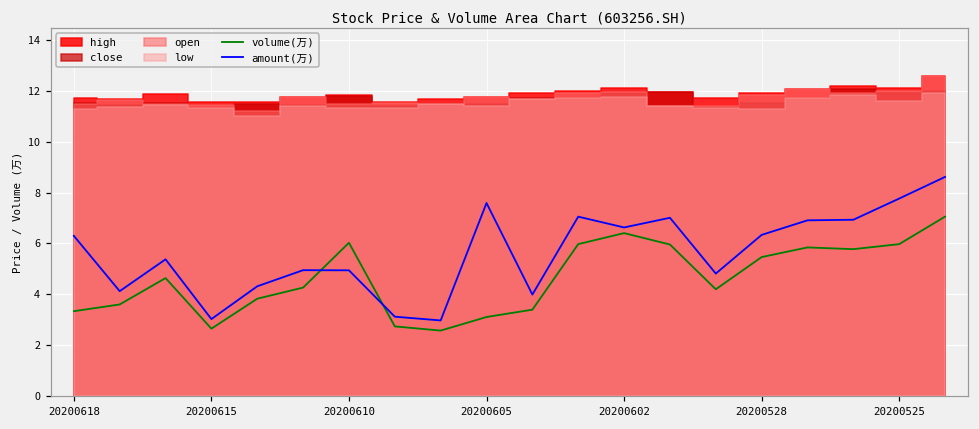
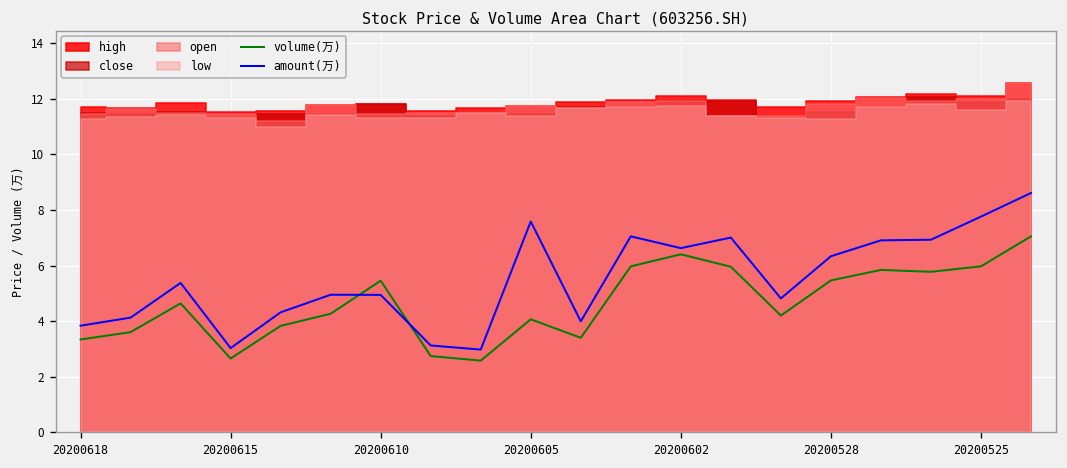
amount(万), 20200618: 6.3 -> 3.8
volume(万), 20200610: 6.0 -> 5.5
volume(万), 20200605: 3.1 -> 4.1
